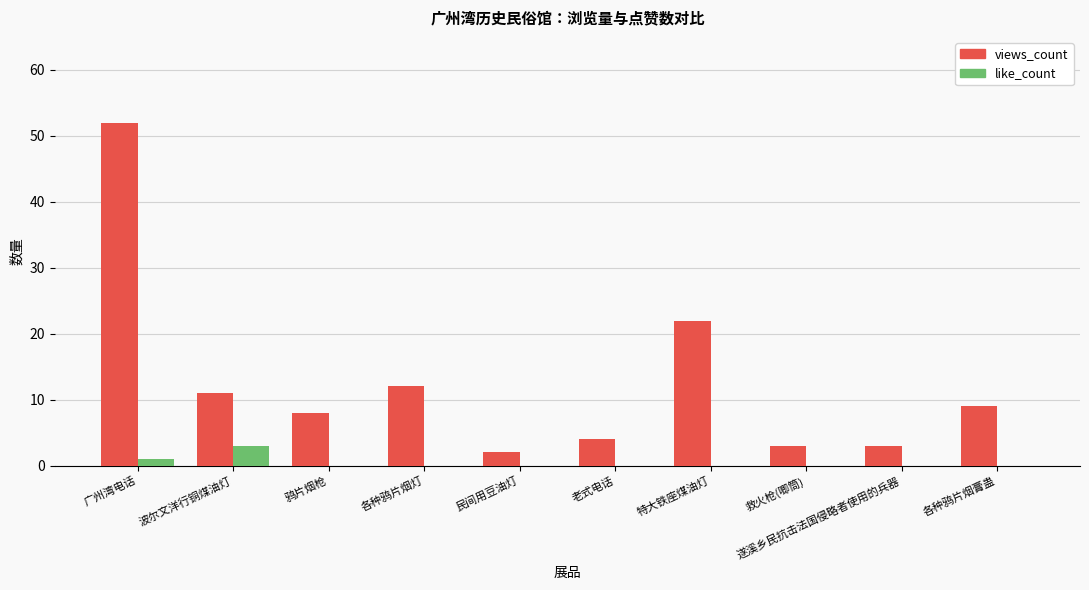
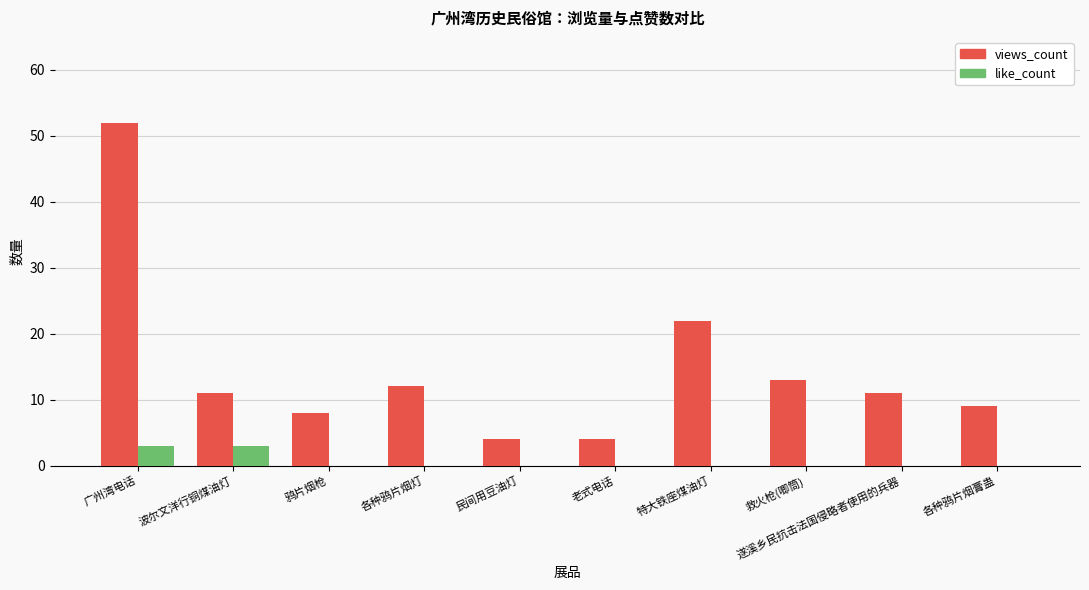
like_count, 广州湾电话: 1 -> 3
views_count, 民间用豆油灯: 2 -> 4
views_count, 救火枪(唧筒): 3 -> 13
views_count, 遂溪乡民抗击法国侵略者使用的兵器: 3 -> 11
